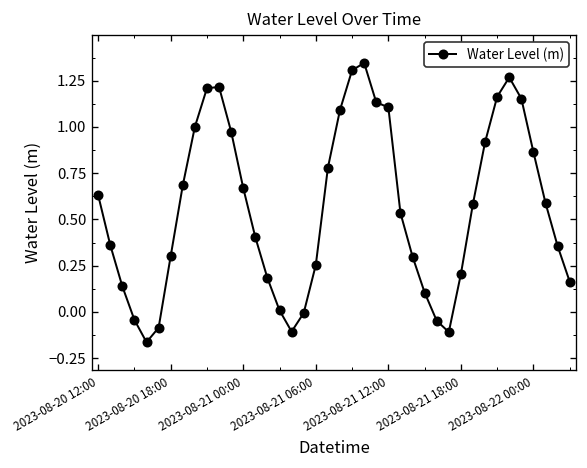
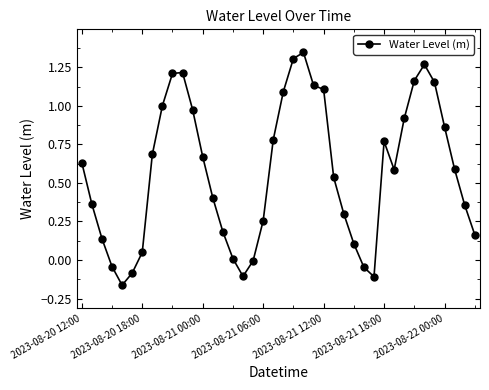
2023-08-20 18:00: 0.30 -> 0.05
2023-08-21 18:00: 0.21 -> 0.77
